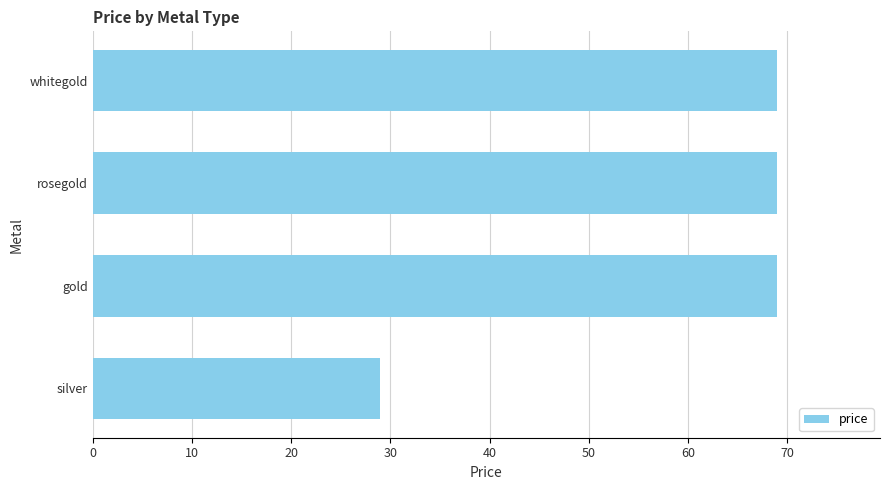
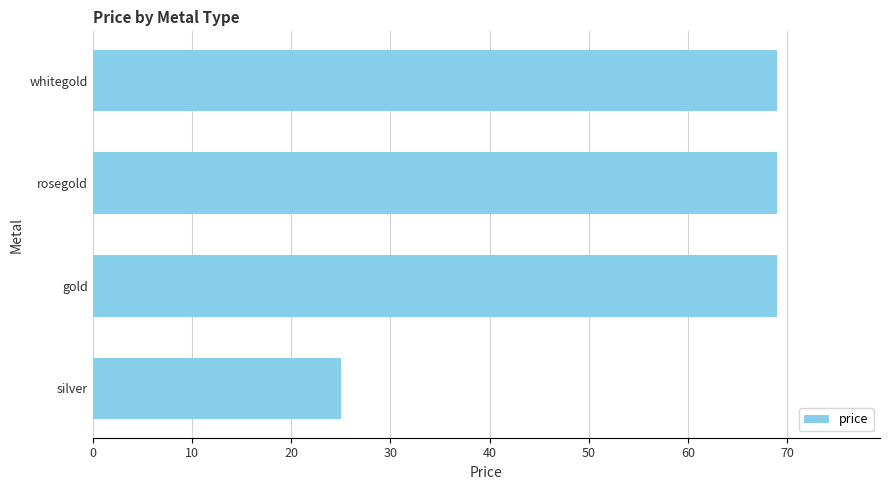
silver: 29 -> 25
